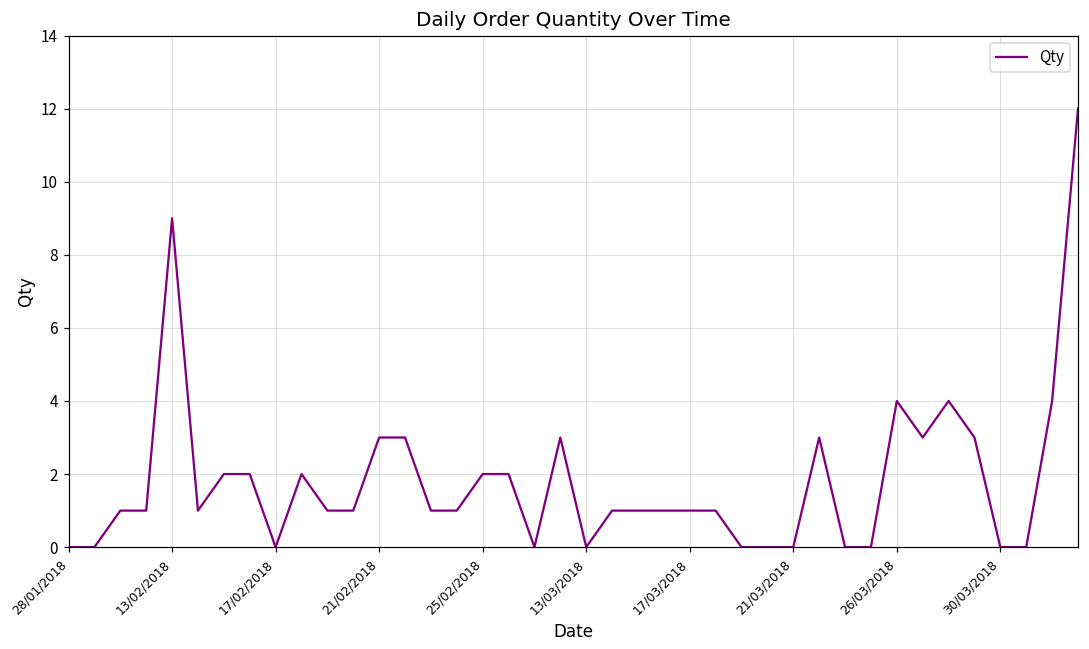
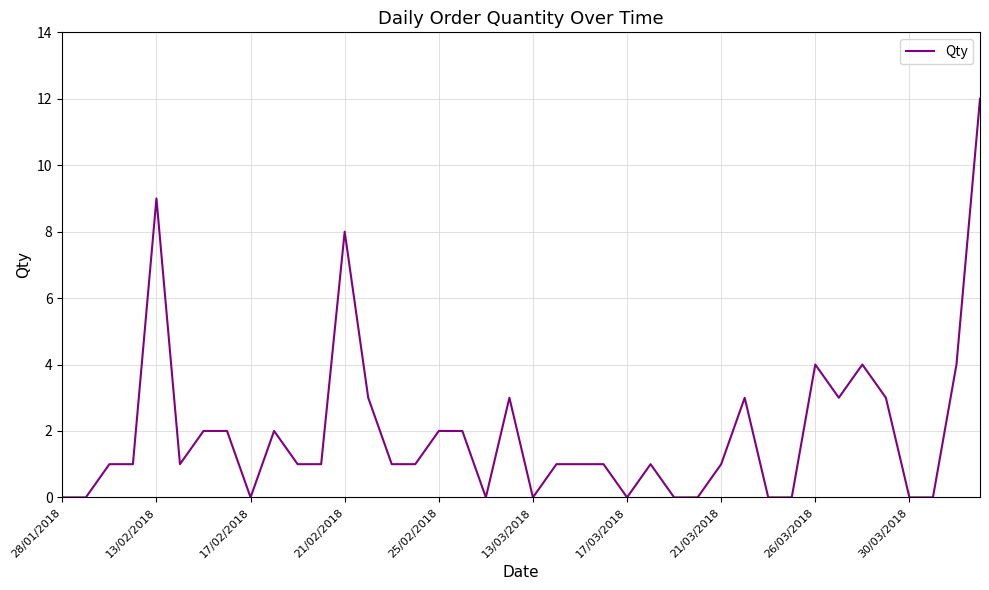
21/02/2018: 3 -> 8
17/03/2018: 1 -> 0
21/03/2018: 0 -> 1
